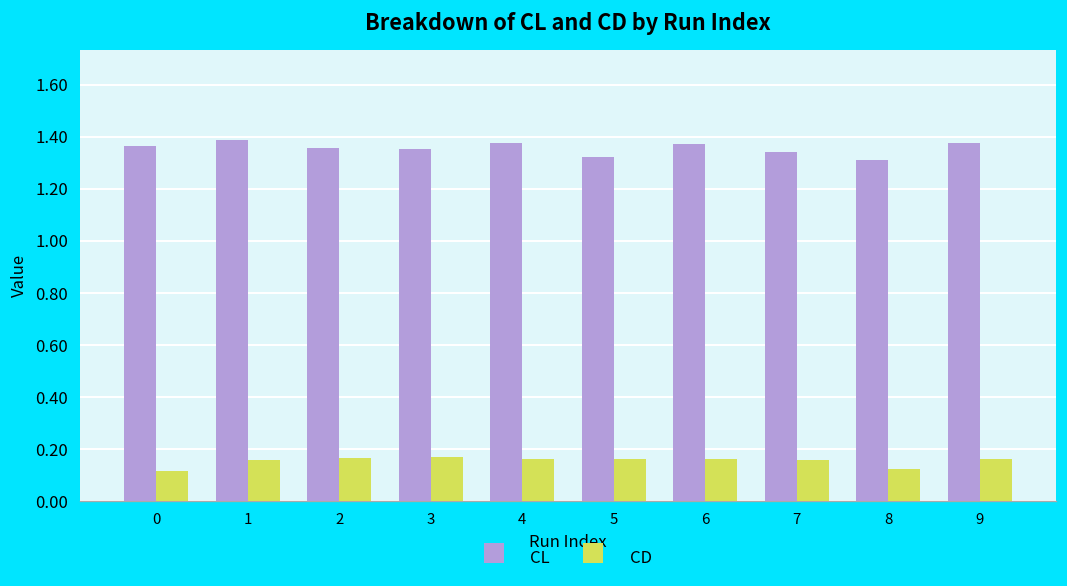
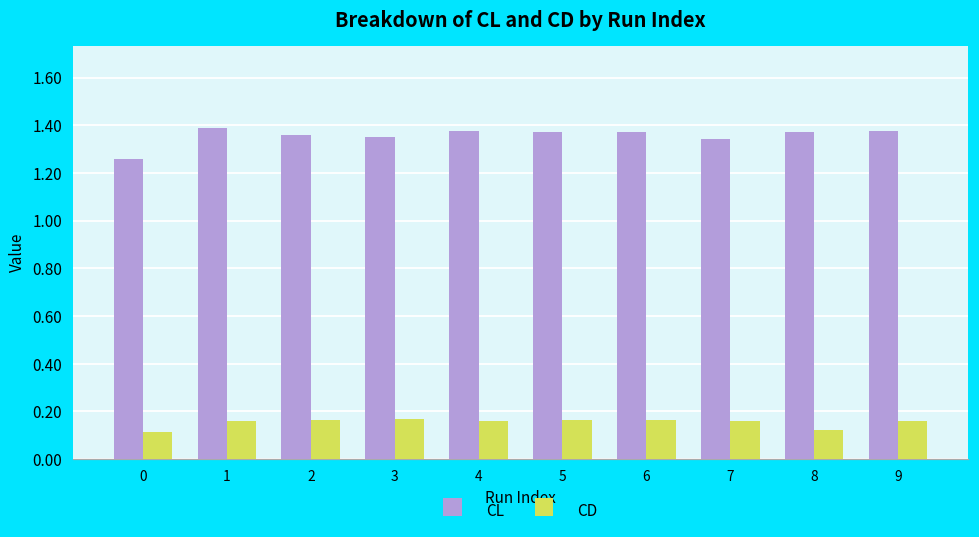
CL, 0: 1.37 -> 1.26
CL, 5: 1.32 -> 1.37
CL, 8: 1.31 -> 1.37
